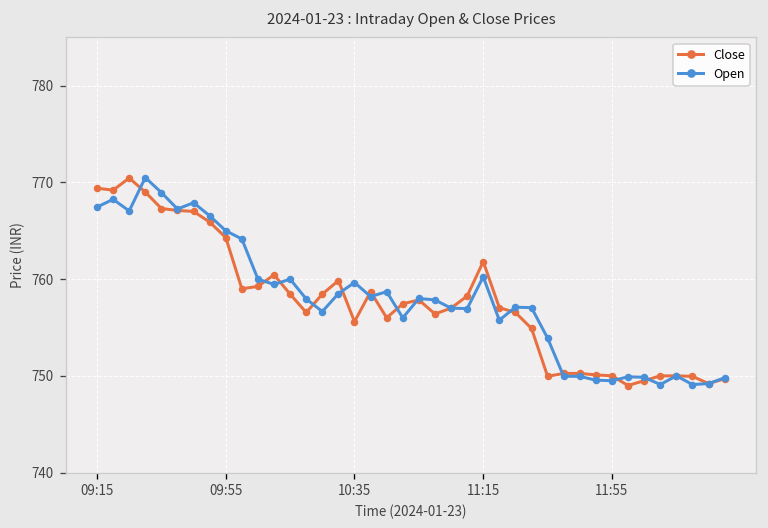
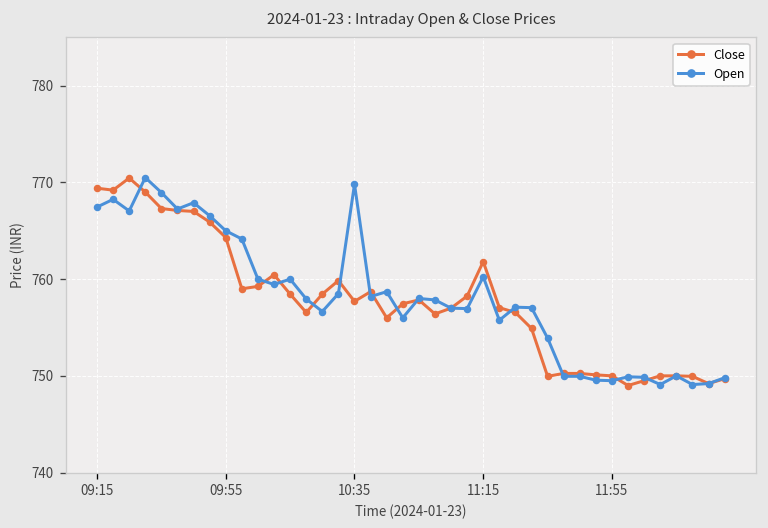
Close, 10:35: 756 -> 758
Open, 10:35: 760 -> 770
